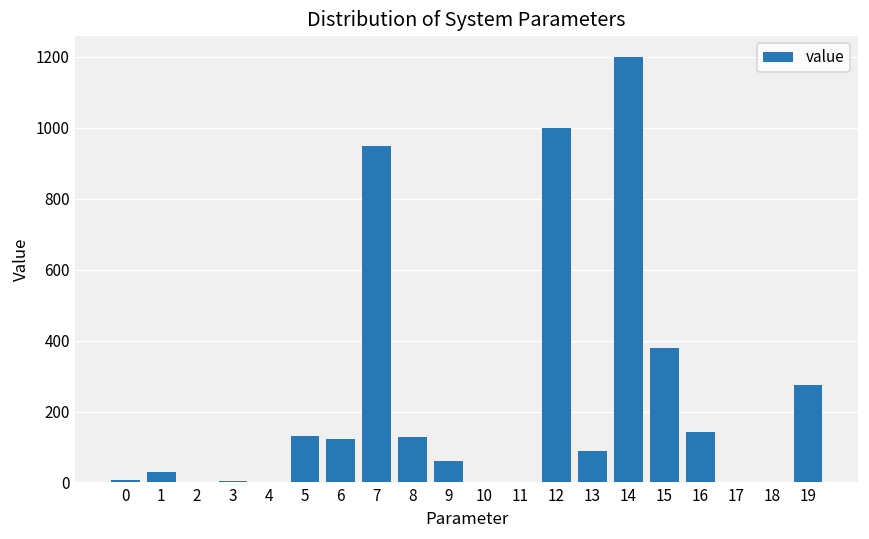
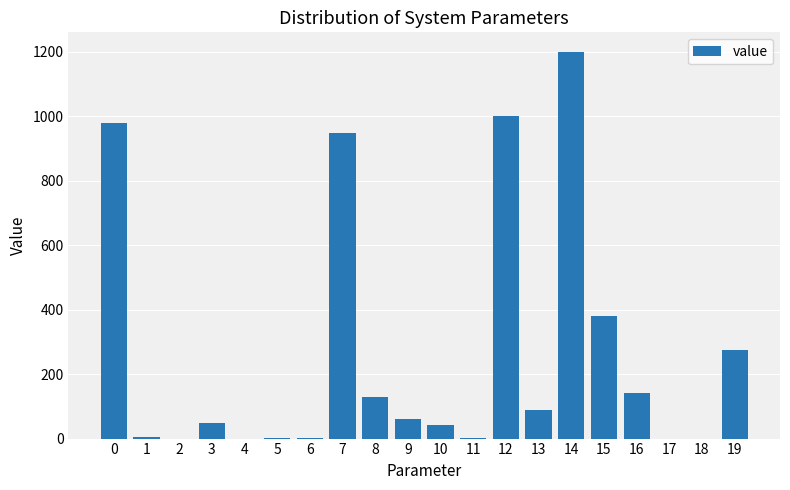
0: 10 -> 980
1: 30 -> 0
3: 0 -> 50
5: 130 -> 0
6: 120 -> 0
10: 0 -> 40
